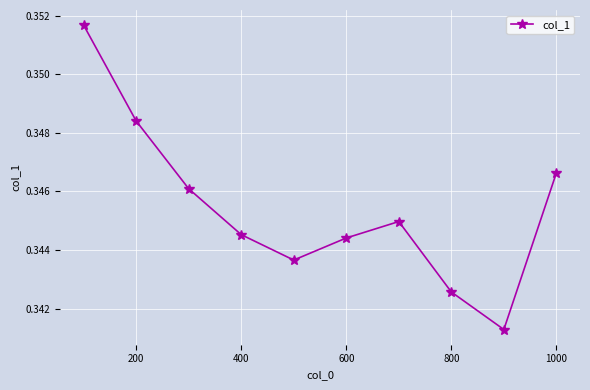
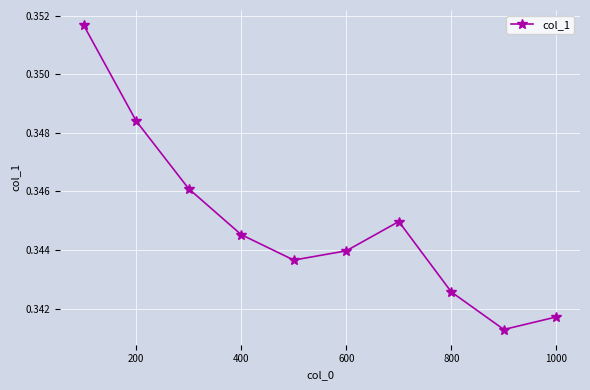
600: 0.3444 -> 0.3440
1000: 0.3466 -> 0.3417
